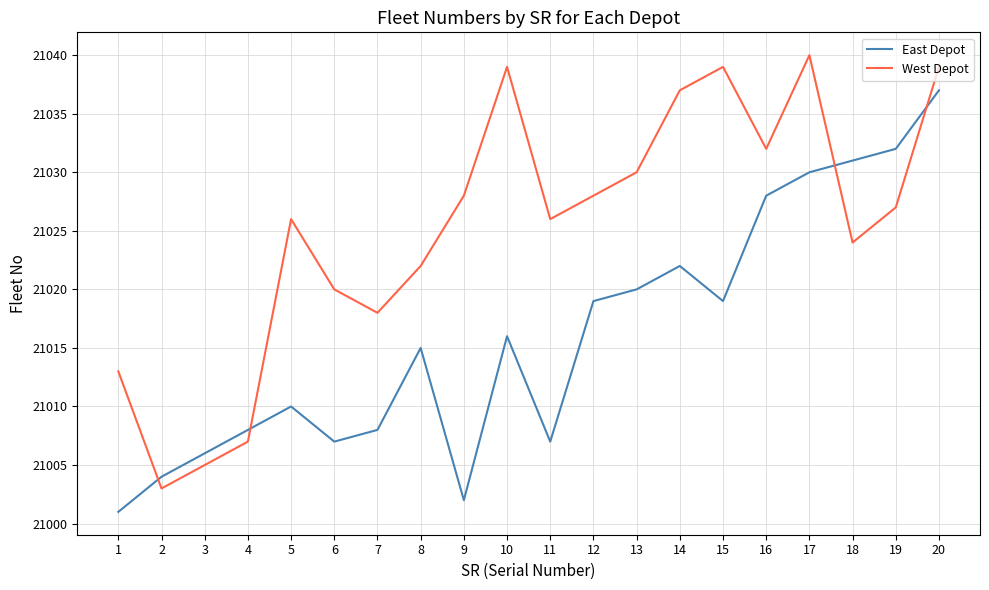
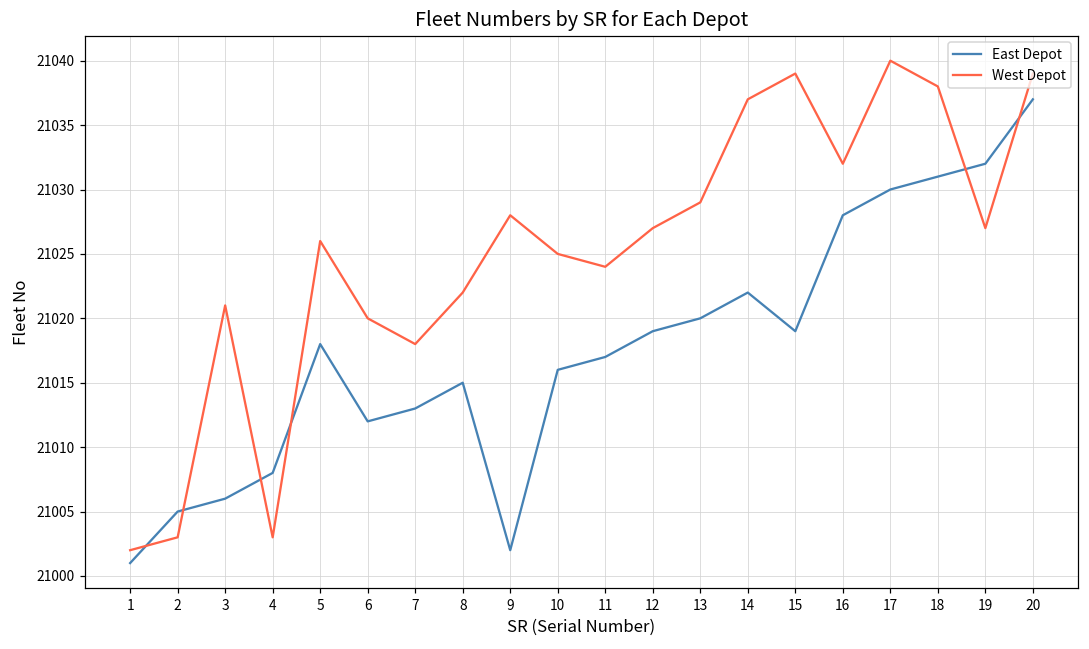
West Depot, 1: 21013 -> 21002
East Depot, 2: 21004 -> 21005
West Depot, 3: 21005 -> 21021
West Depot, 4: 21007 -> 21003
East Depot, 5: 21010 -> 21018
East Depot, 6: 21007 -> 21012
East Depot, 7: 21008 -> 21013
West Depot, 10: 21039 -> 21025
East Depot, 11: 21007 -> 21017
West Depot, 11: 21026 -> 21024
West Depot, 12: 21028 -> 21027
West Depot, 13: 21030 -> 21029
West Depot, 18: 21024 -> 21038
